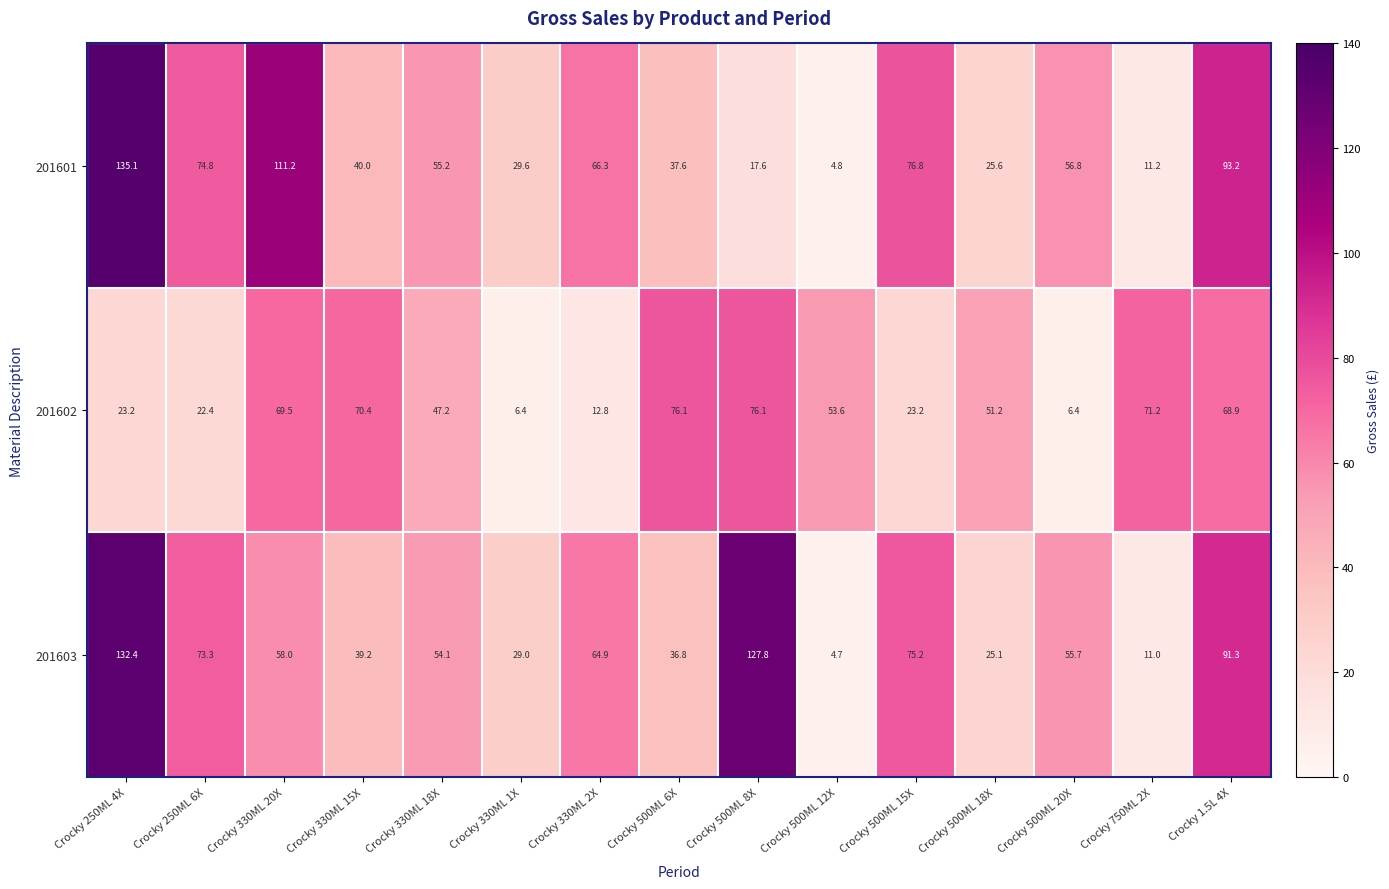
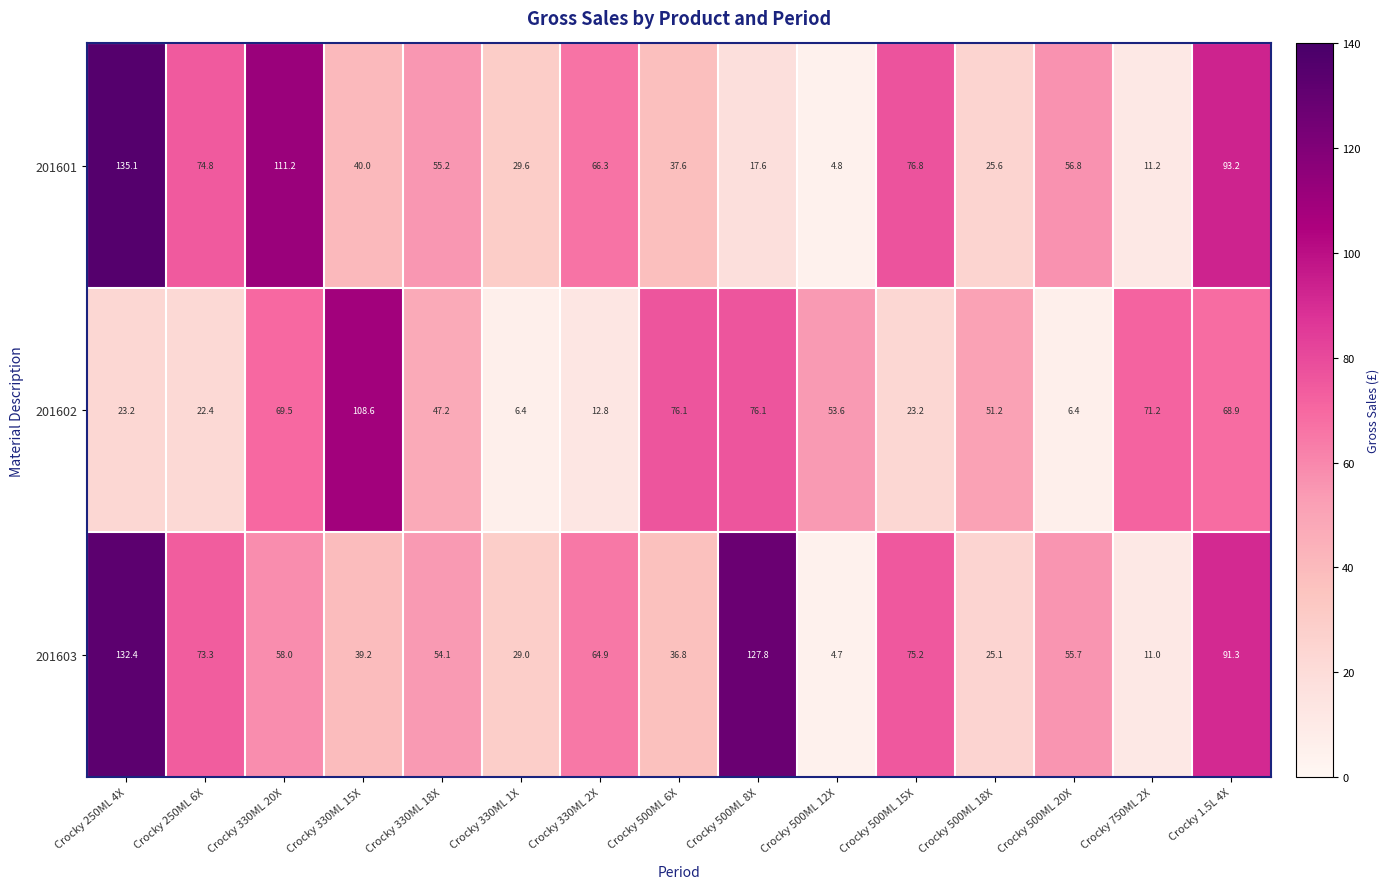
201602, Crocky 330ML 15X: 70.4 -> 108.6
